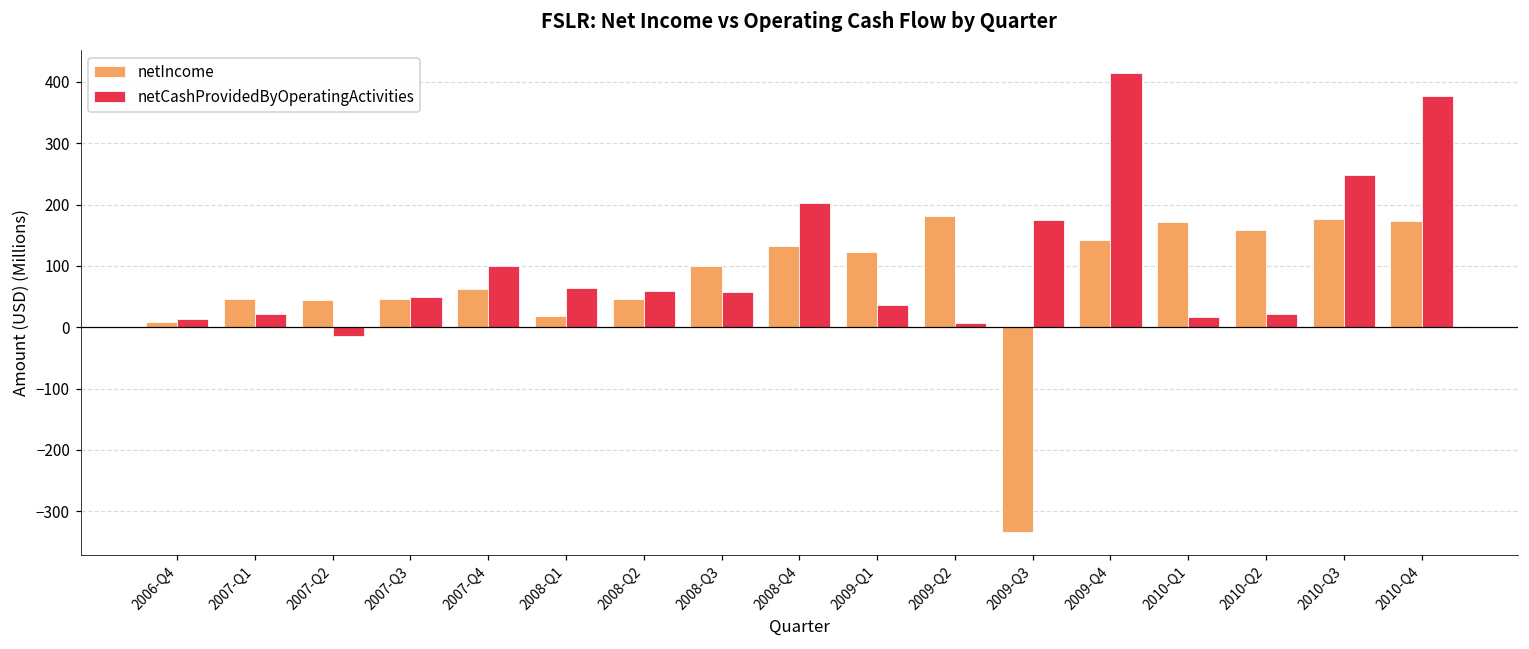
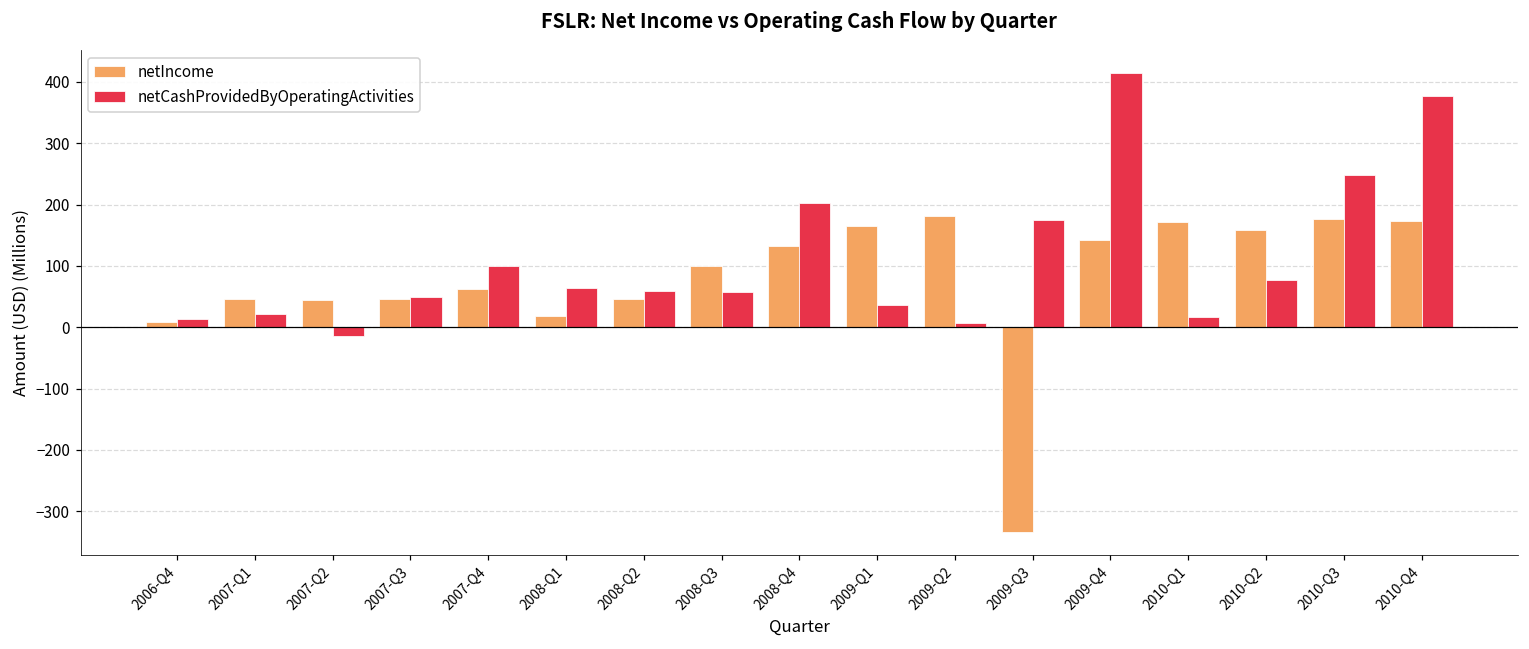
netIncome, 2009-Q1: 120 -> 160
netCashProvidedByOperatingActivities, 2010-Q2: 20 -> 80
